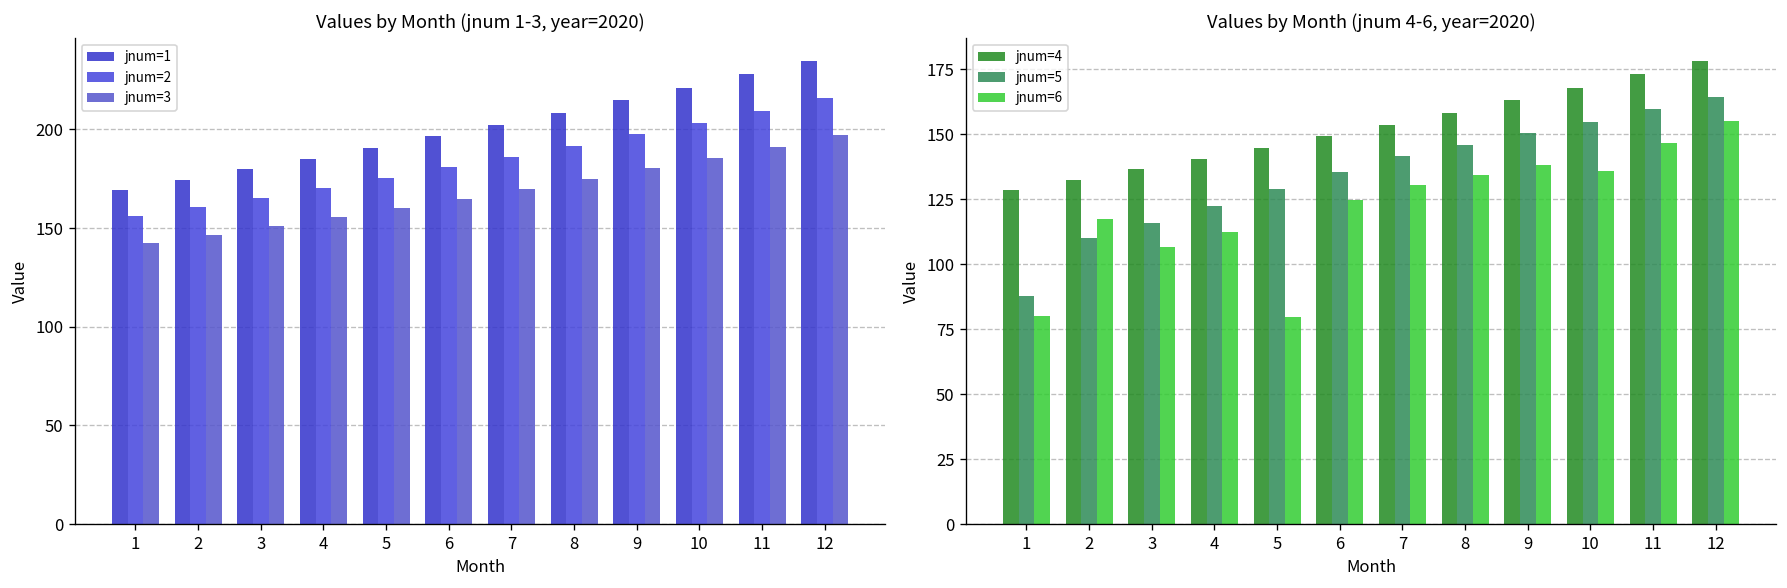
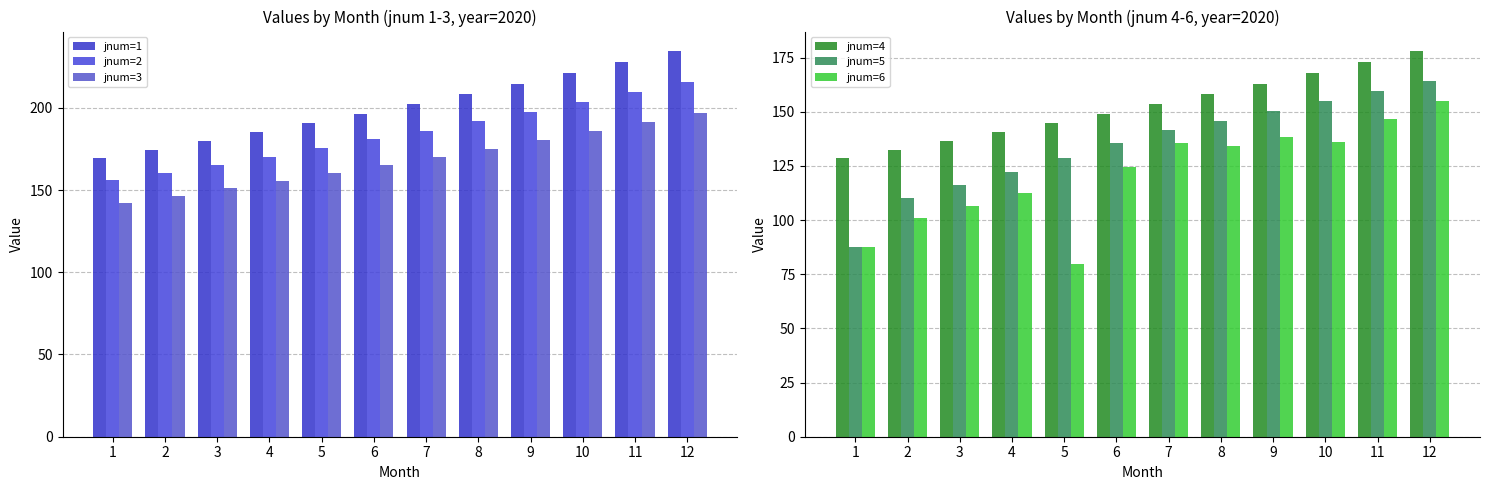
Values by Month (jnum 4-6, year=2020), jnum=6, 1: 80 -> 88
Values by Month (jnum 4-6, year=2020), jnum=6, 2: 118 -> 101
Values by Month (jnum 4-6, year=2020), jnum=6, 7: 130 -> 136
